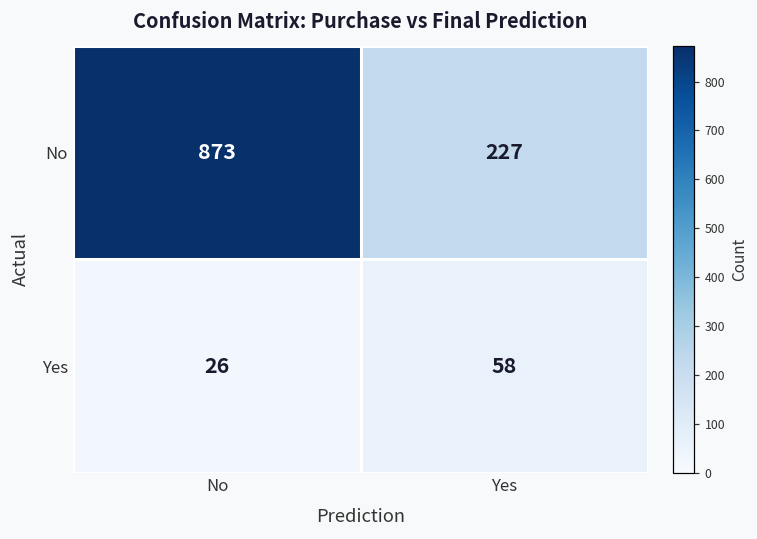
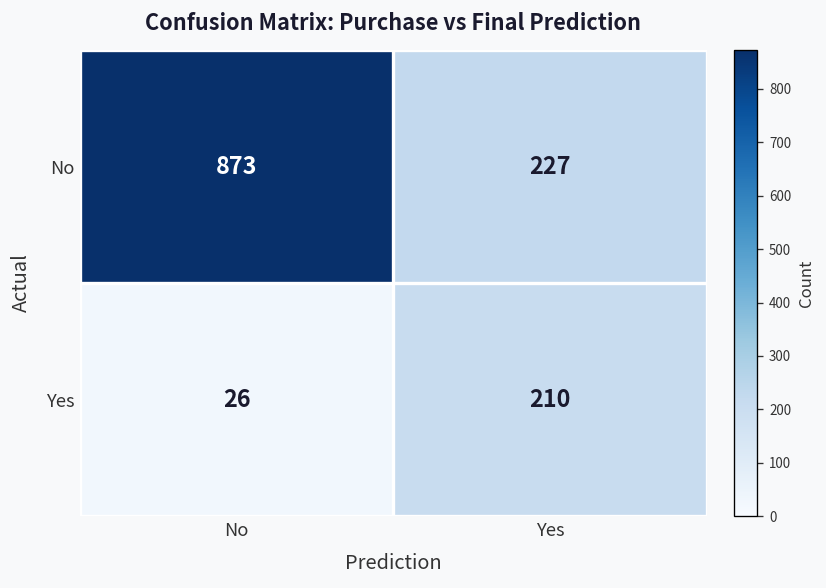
Yes, Yes: 58 -> 210
